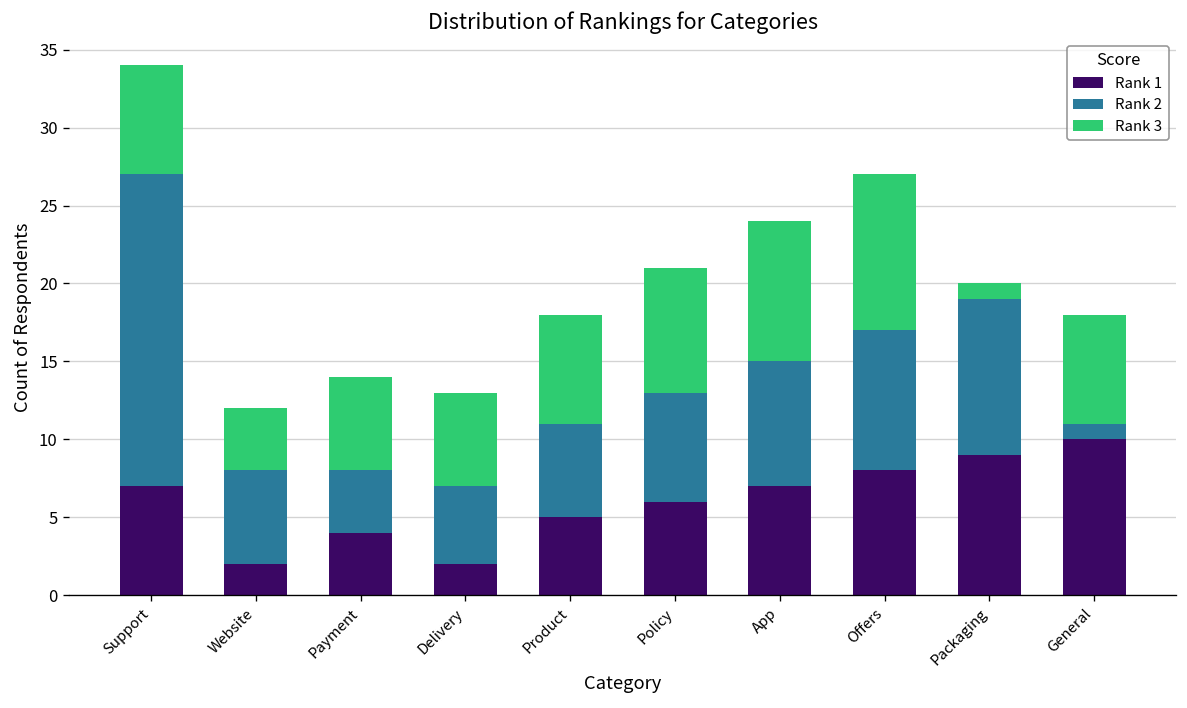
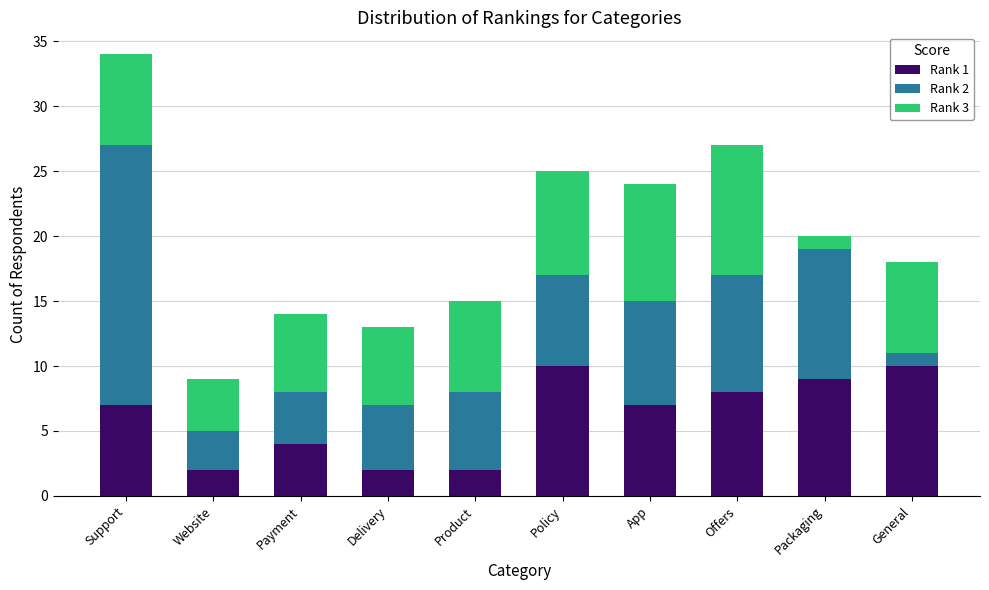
Rank 2, Website: 6 -> 3
Rank 1, Product: 5 -> 2
Rank 1, Policy: 6 -> 10
